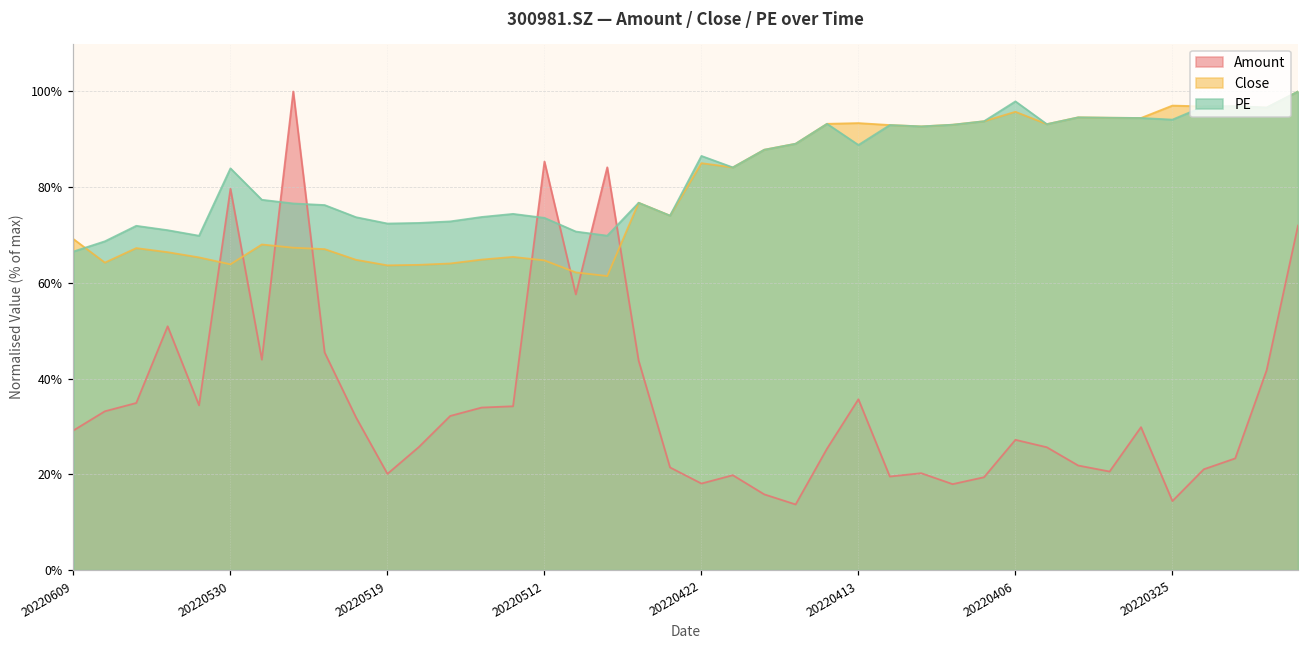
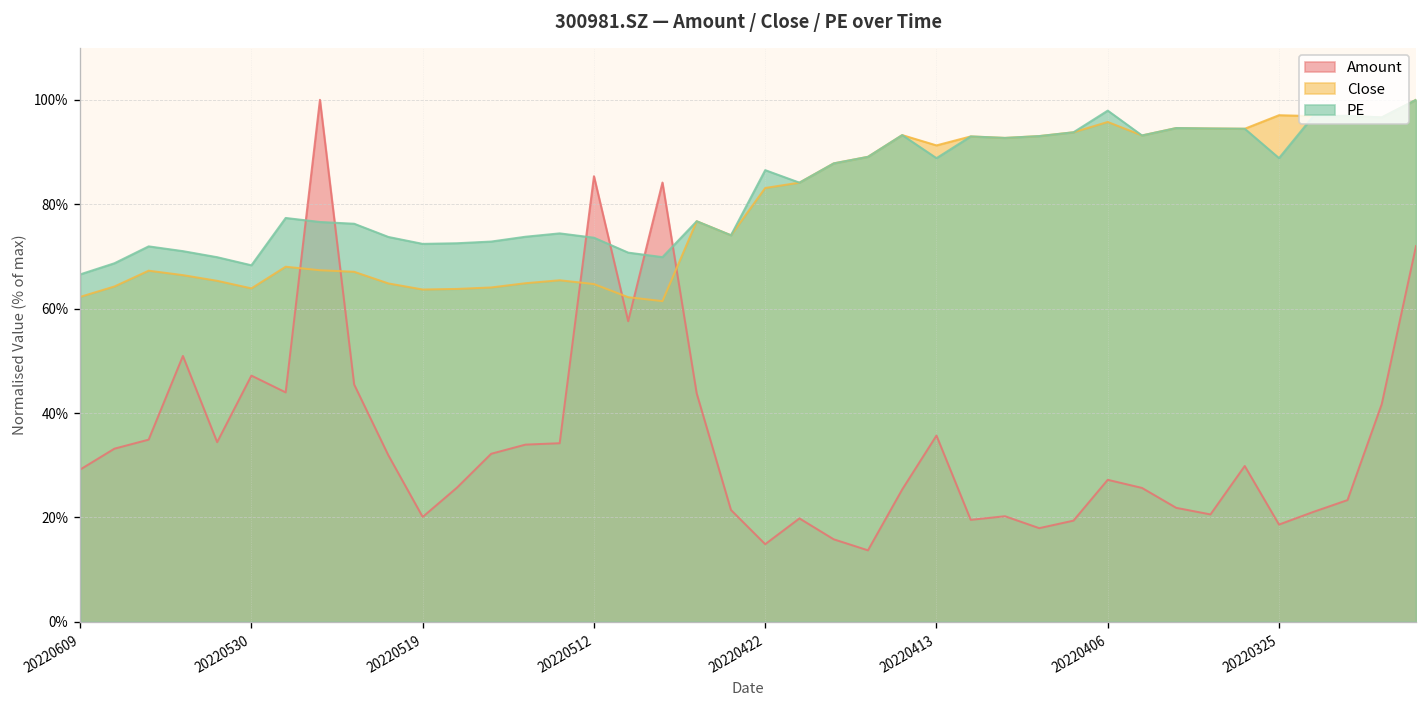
Close, 20220609: 69% -> 62%
Amount, 20220530: 80% -> 47%
PE, 20220530: 84% -> 68%
Amount, 20220422: 18% -> 15%
Close, 20220422: 85% -> 83%
Close, 20220413: 93% -> 91%
Amount, 20220325: 14% -> 19%
PE, 20220325: 94% -> 89%
